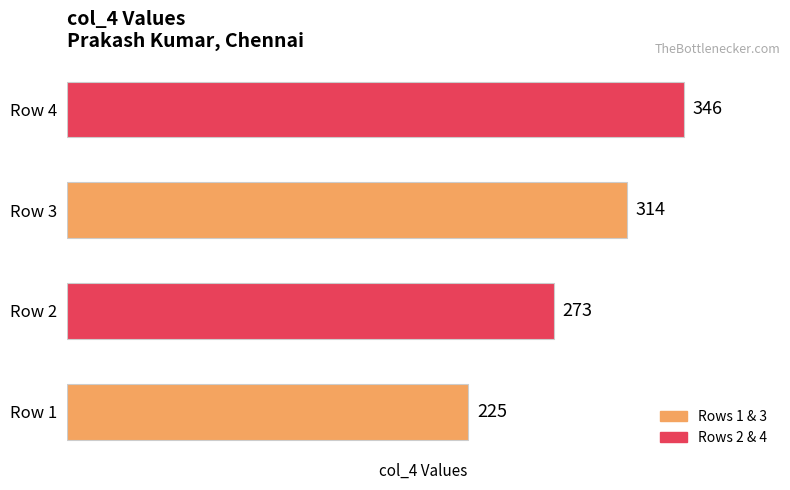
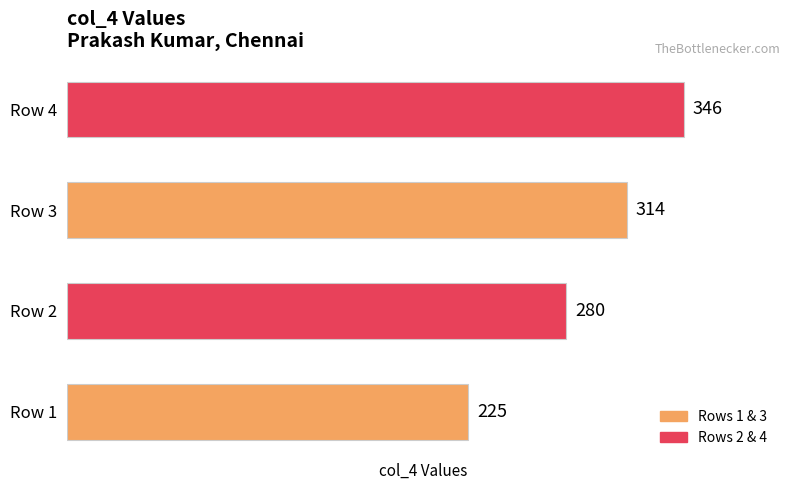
Row 2: 273 -> 280
